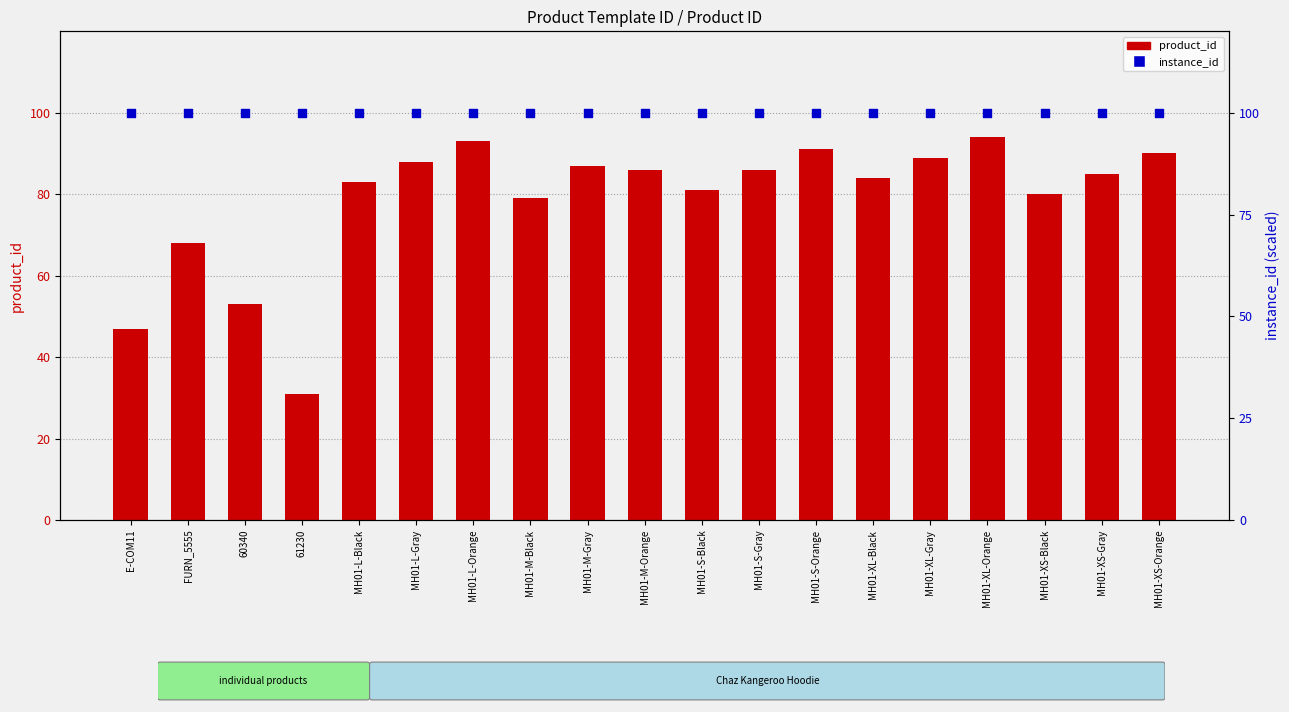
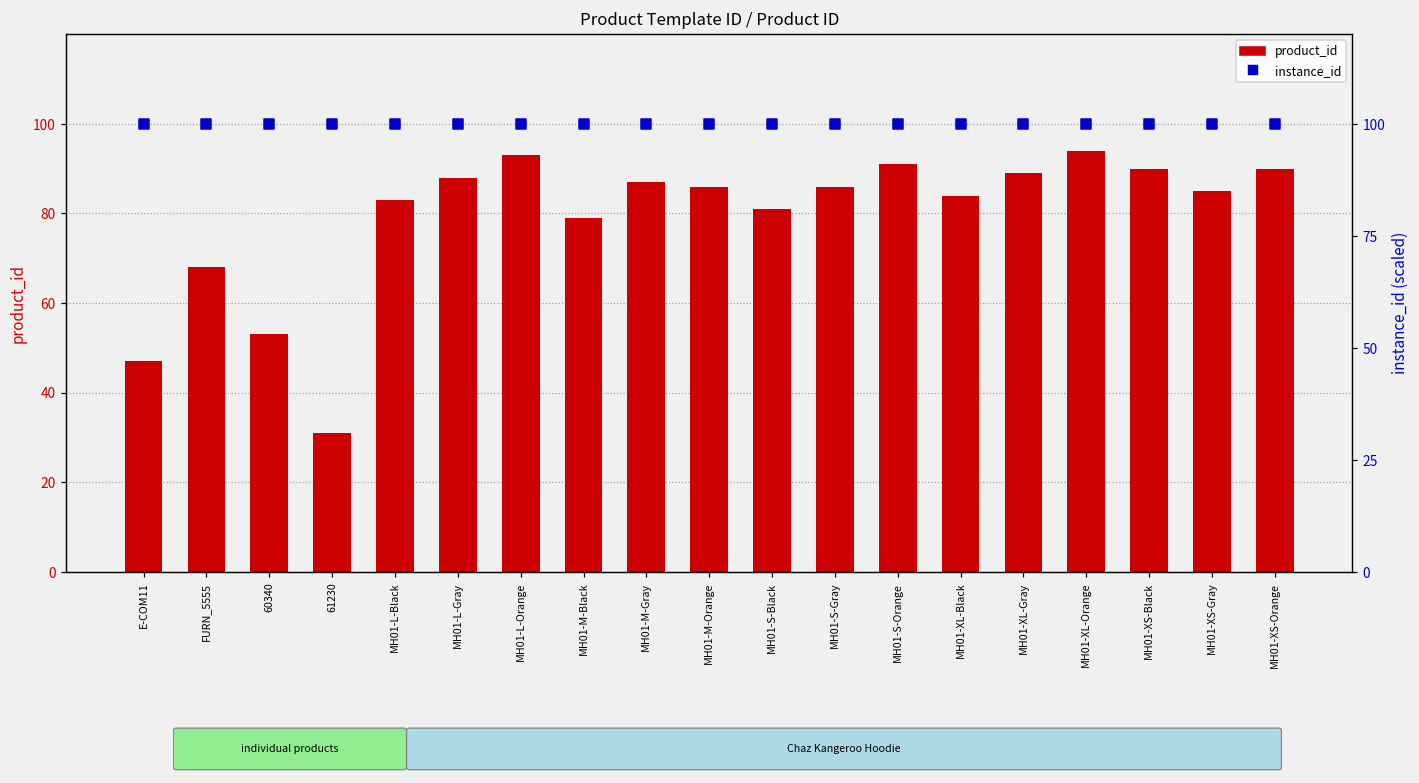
product_id, MH01-XS-Black: 80 -> 90
